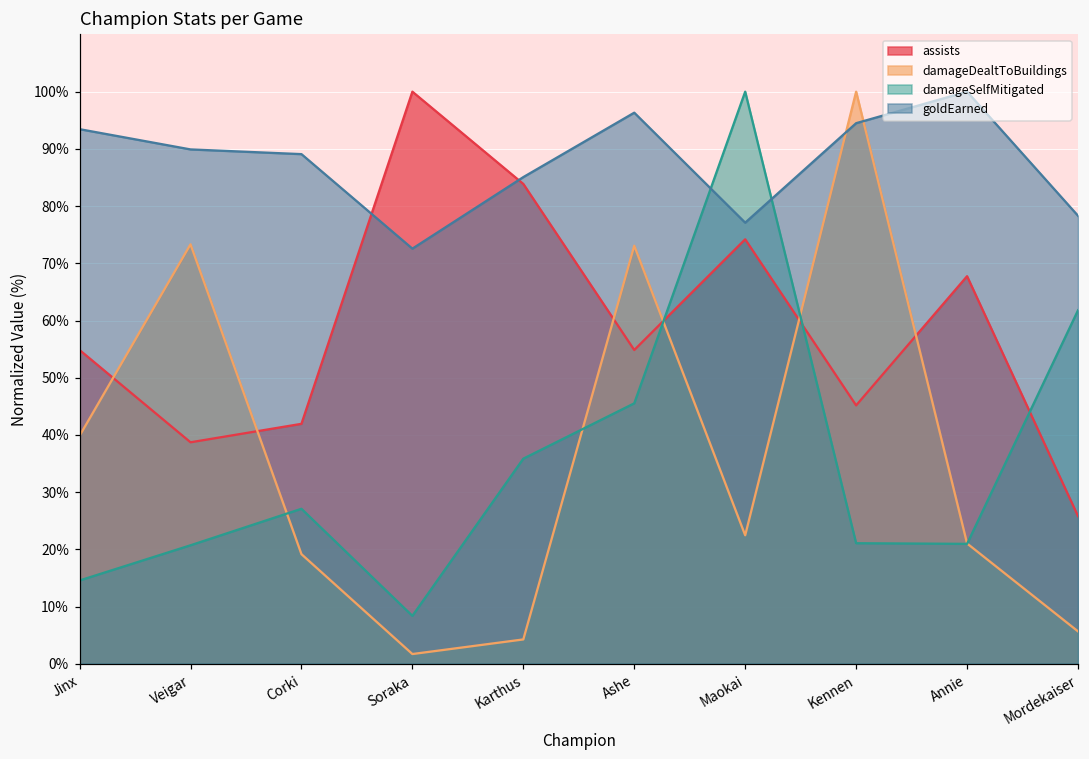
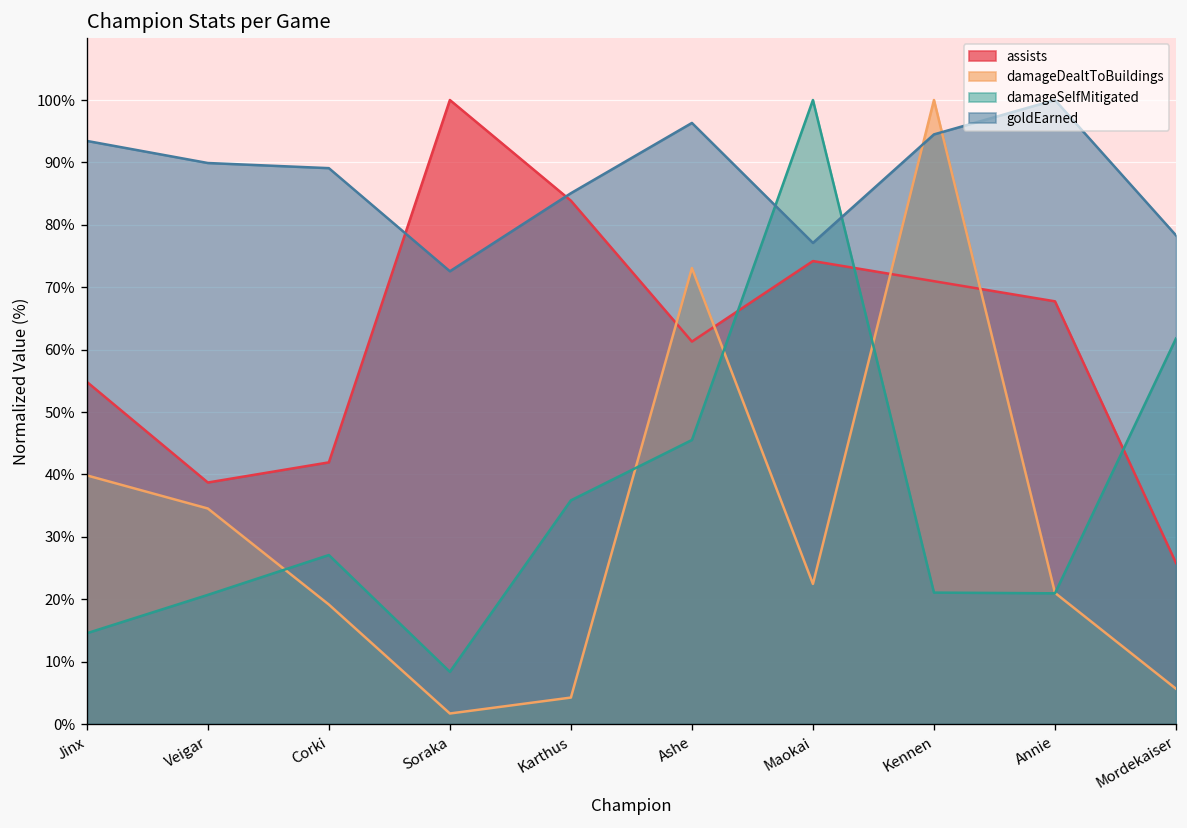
damageDealtToBuildings, Veigar: 73% -> 35%
assists, Ashe: 55% -> 61%
assists, Kennen: 45% -> 71%
